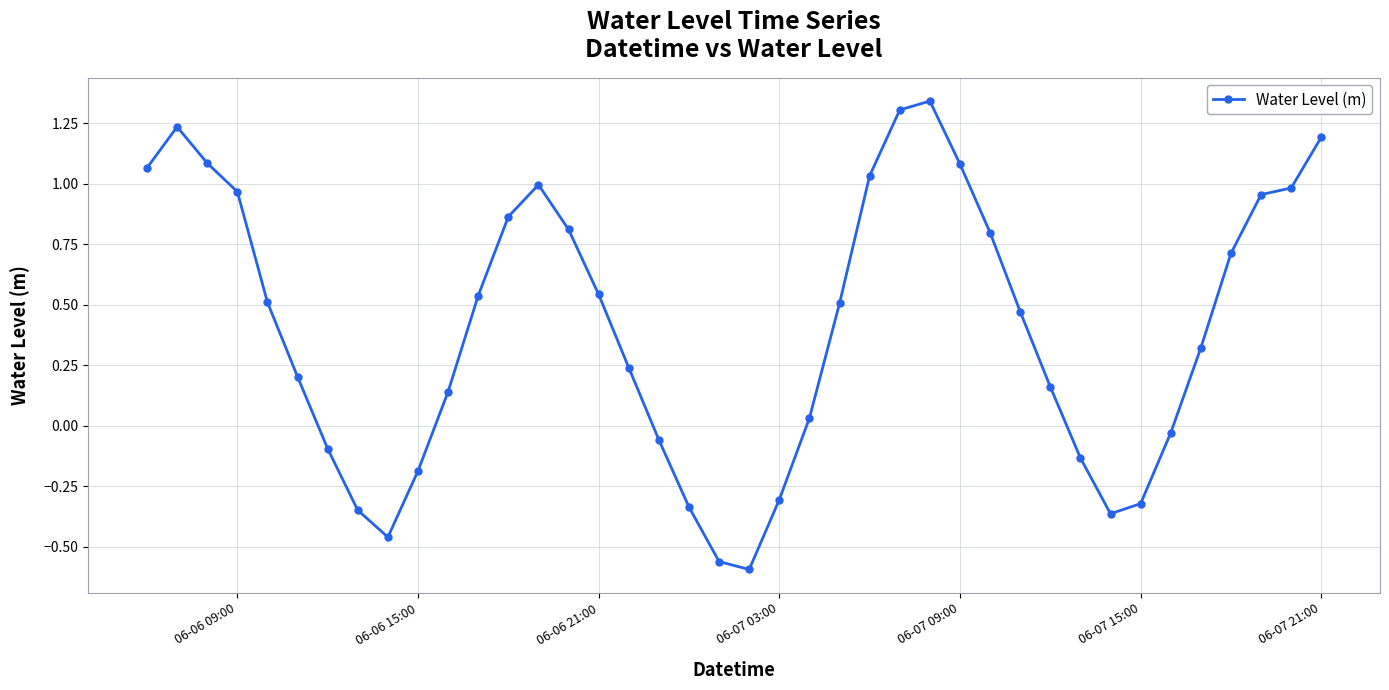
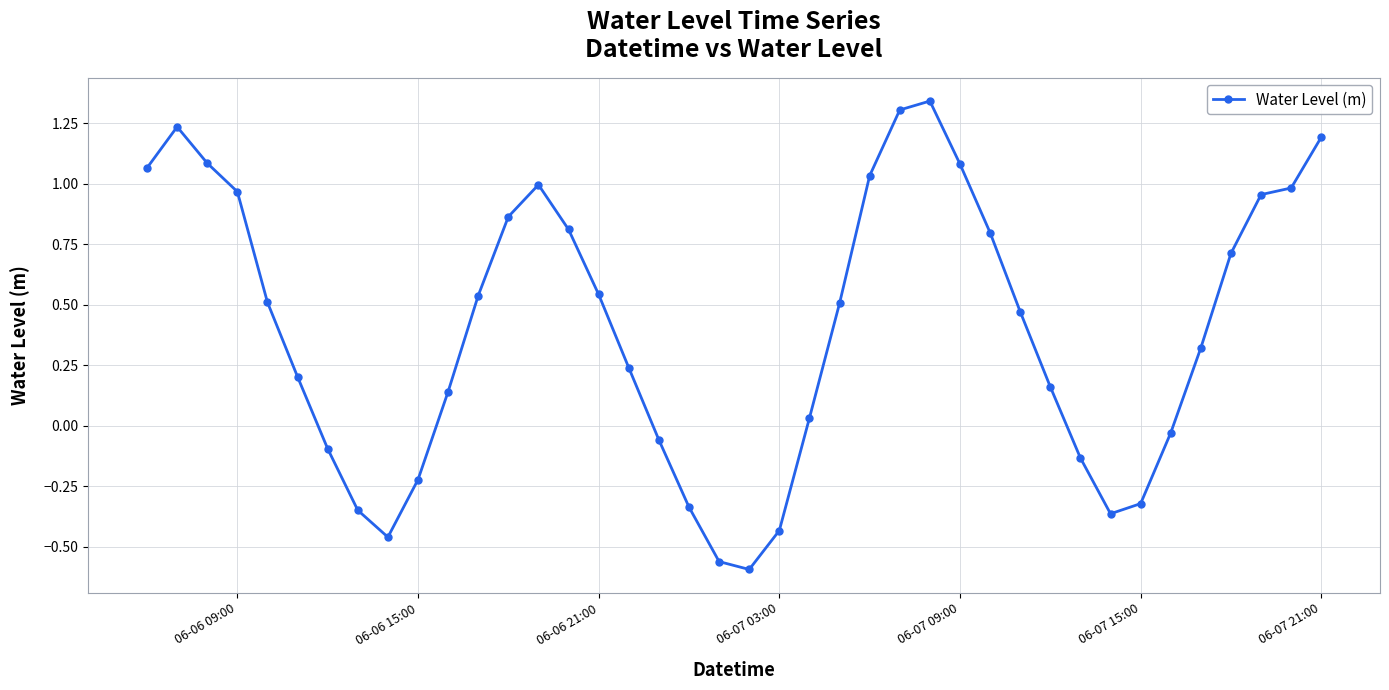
06-06 15:00: -0.19 -> -0.22
06-07 03:00: -0.31 -> -0.43
